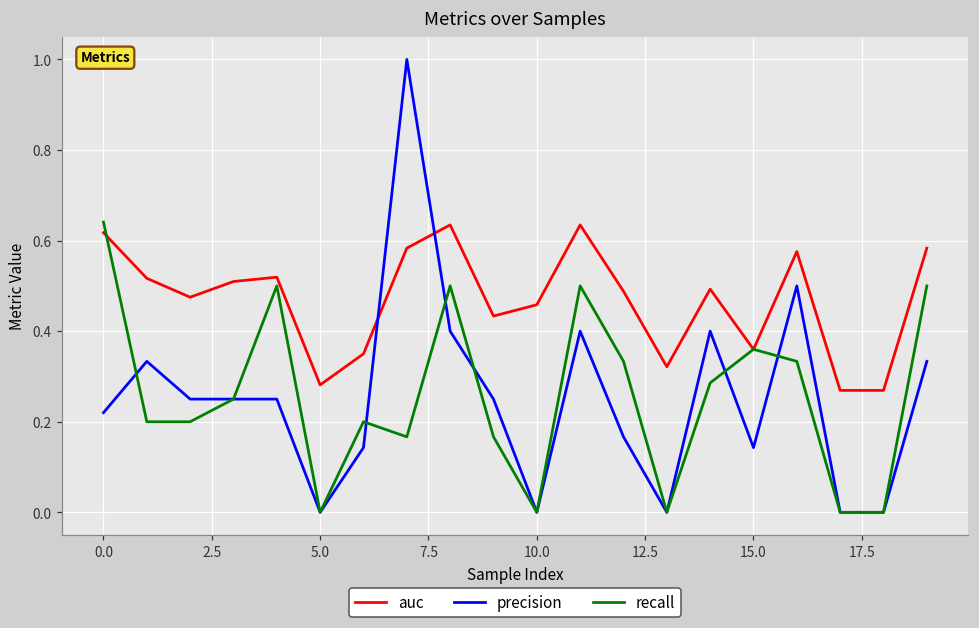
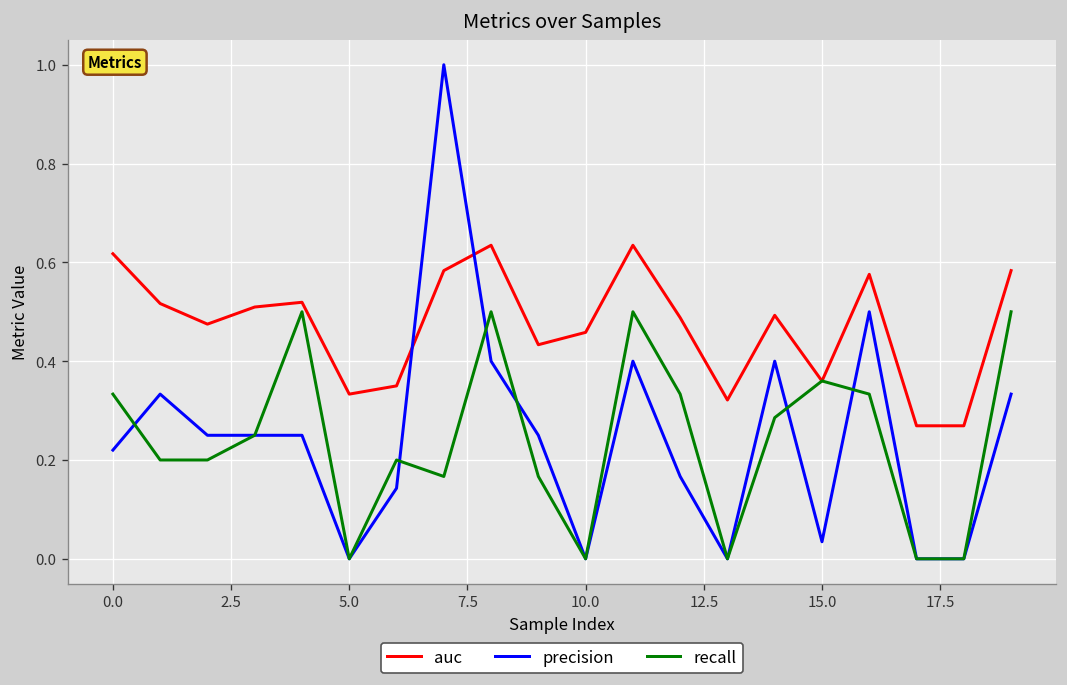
recall, 0.0: 0.64 -> 0.33
auc, 5.0: 0.28 -> 0.33
precision, 15.0: 0.14 -> 0.03
